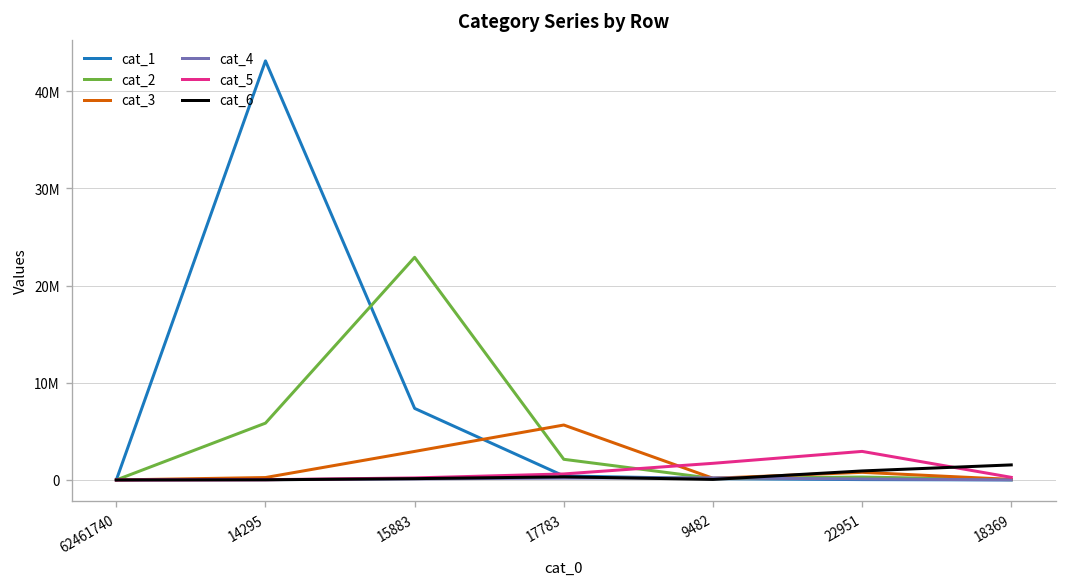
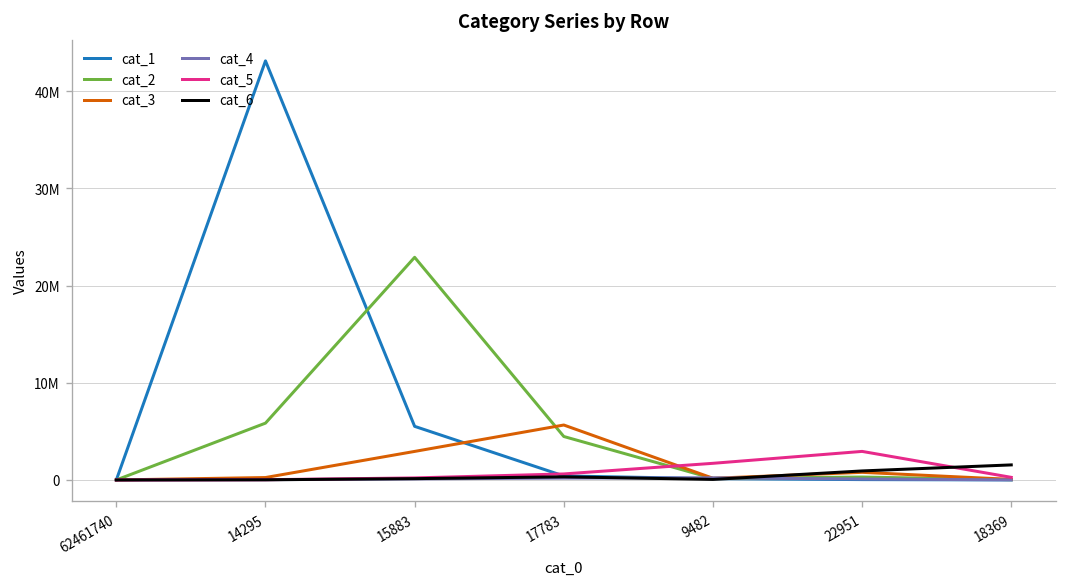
cat_1, 15883: 7000000 -> 6000000
cat_2, 17783: 2000000 -> 4000000
